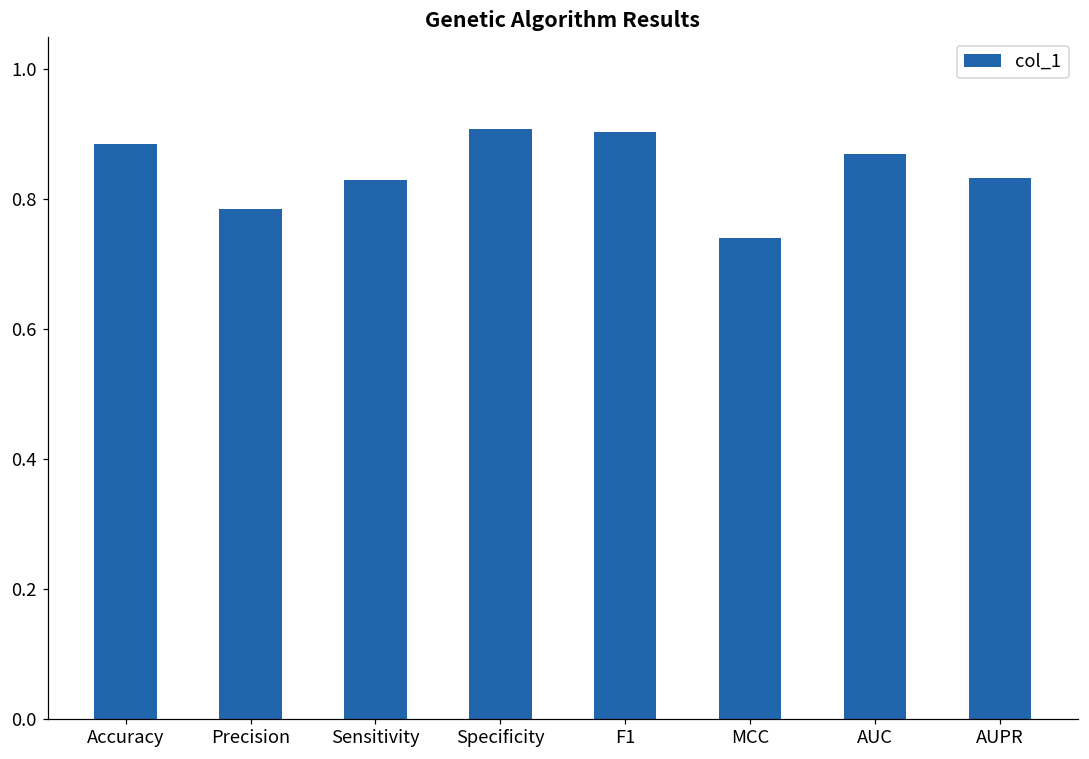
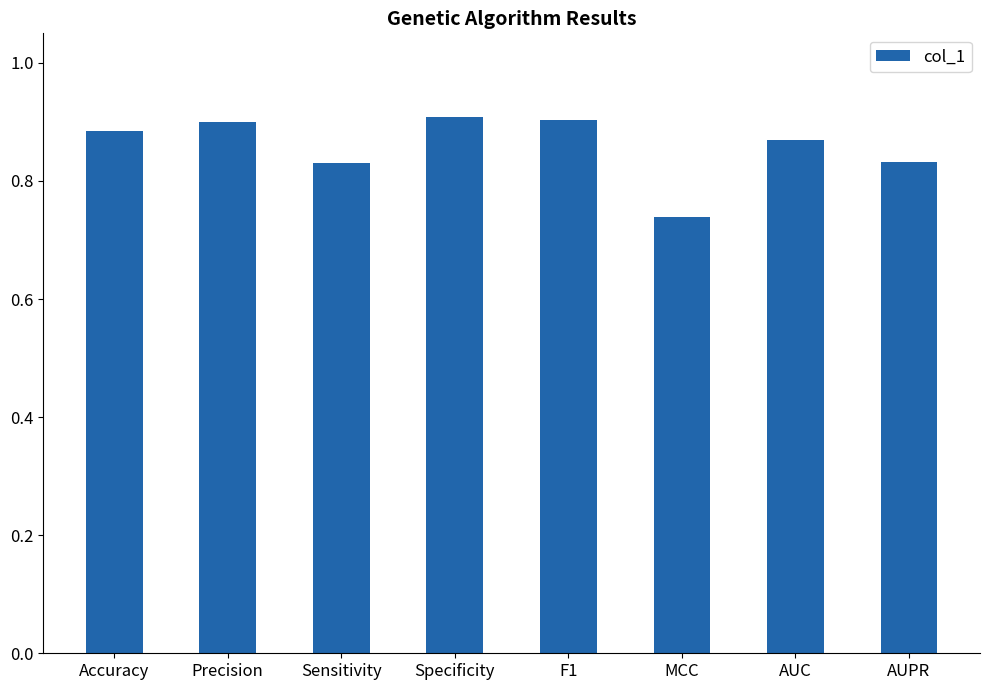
Precision: 0.78 -> 0.90
